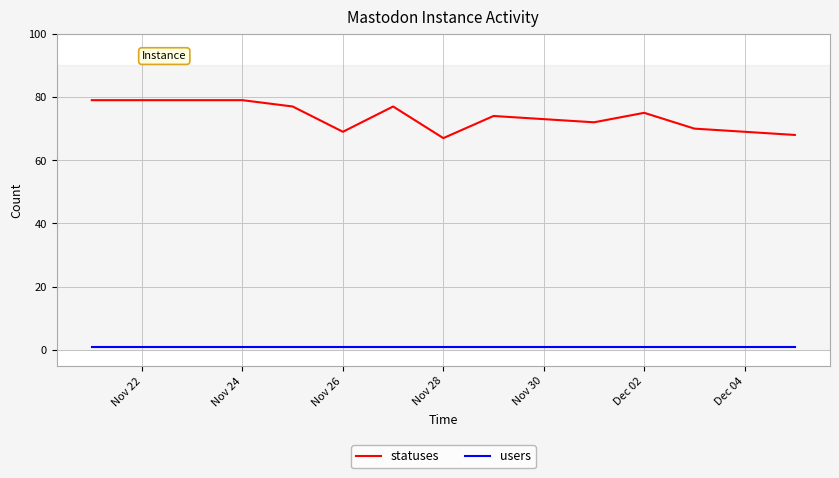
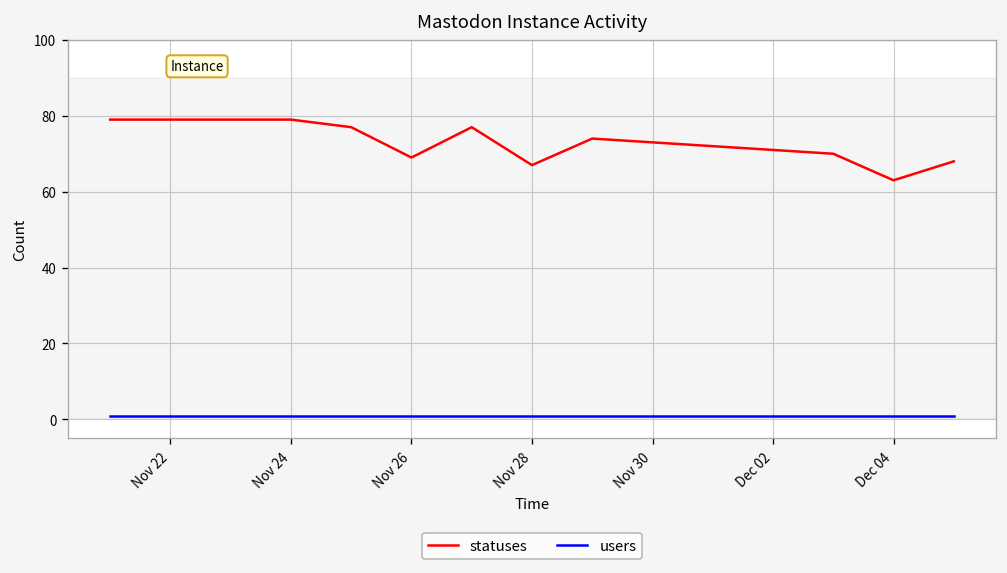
statuses, Dec 02: 75 -> 71
statuses, Dec 04: 69 -> 63
